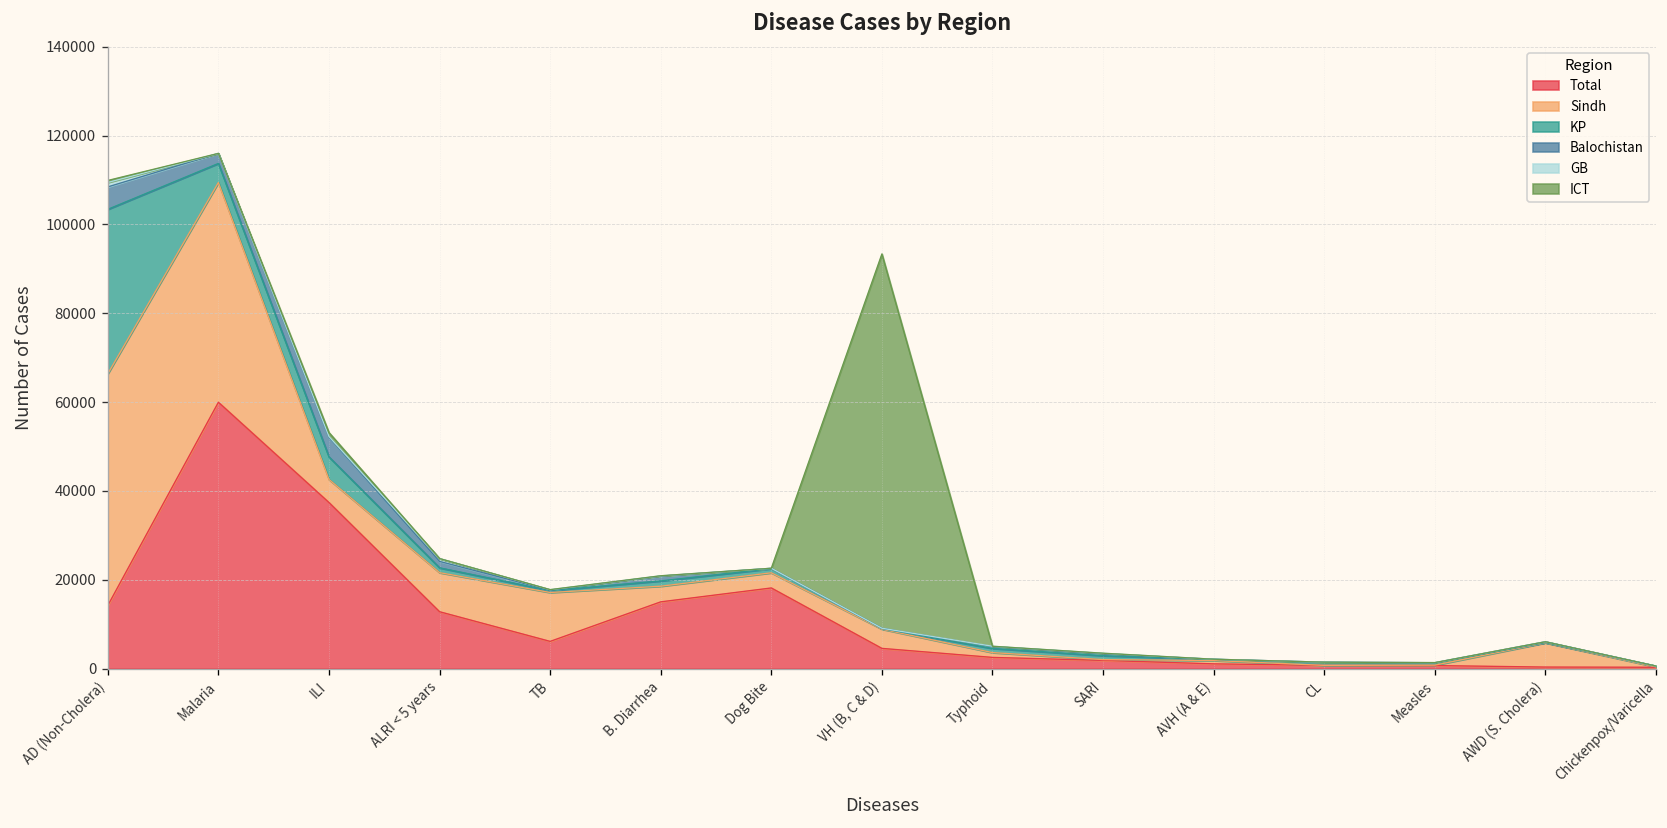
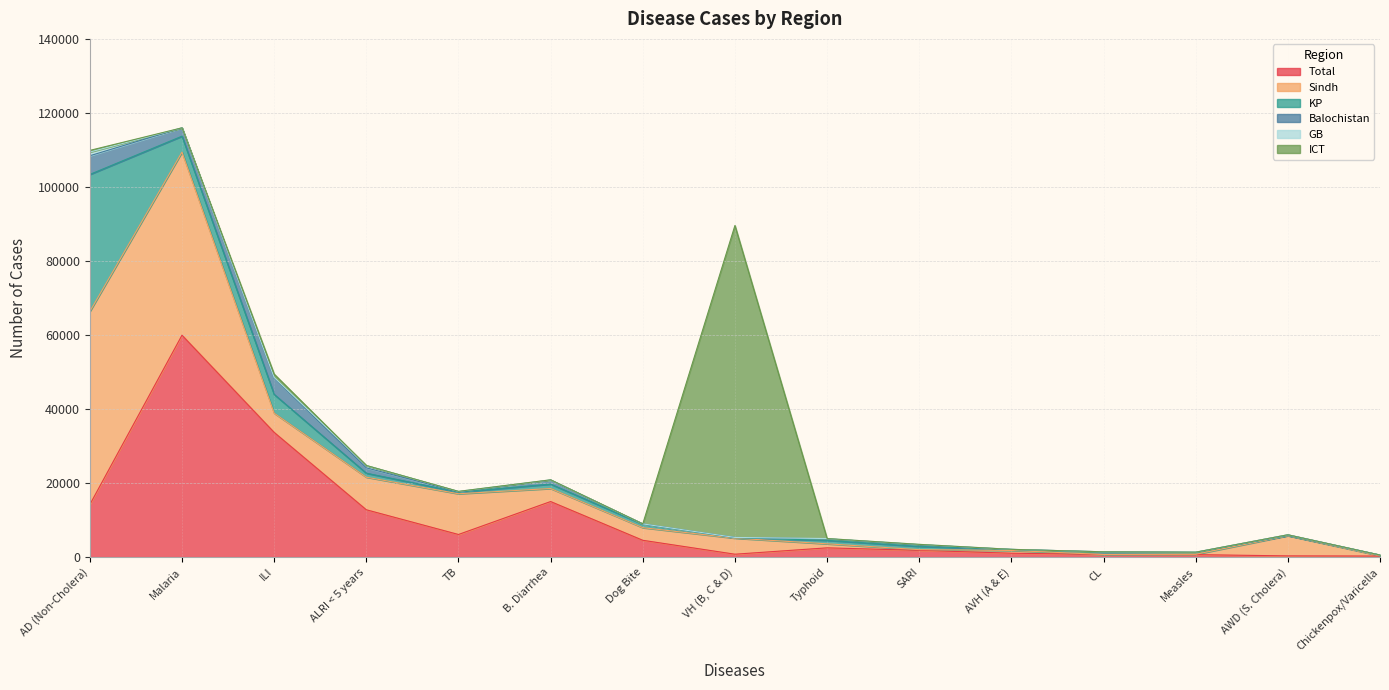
Total, ILI: 37000 -> 34000
Total, Dog Bite: 18000 -> 5000
Total, VH (B, C & D): 5000 -> 1000
